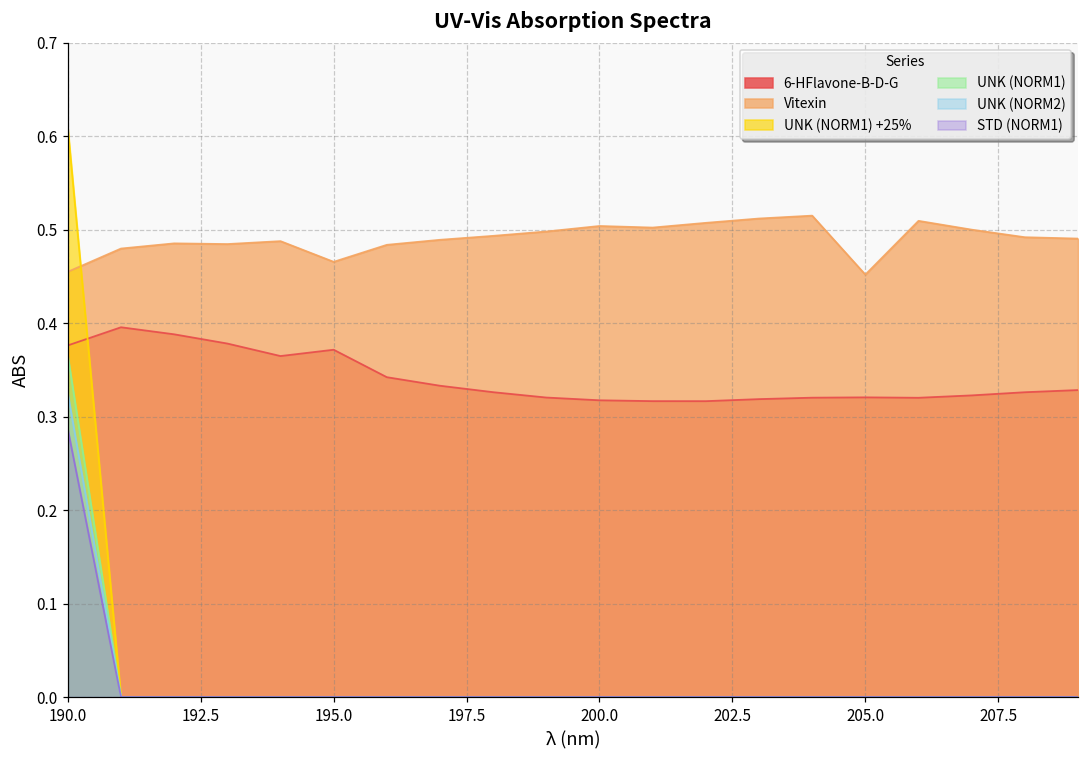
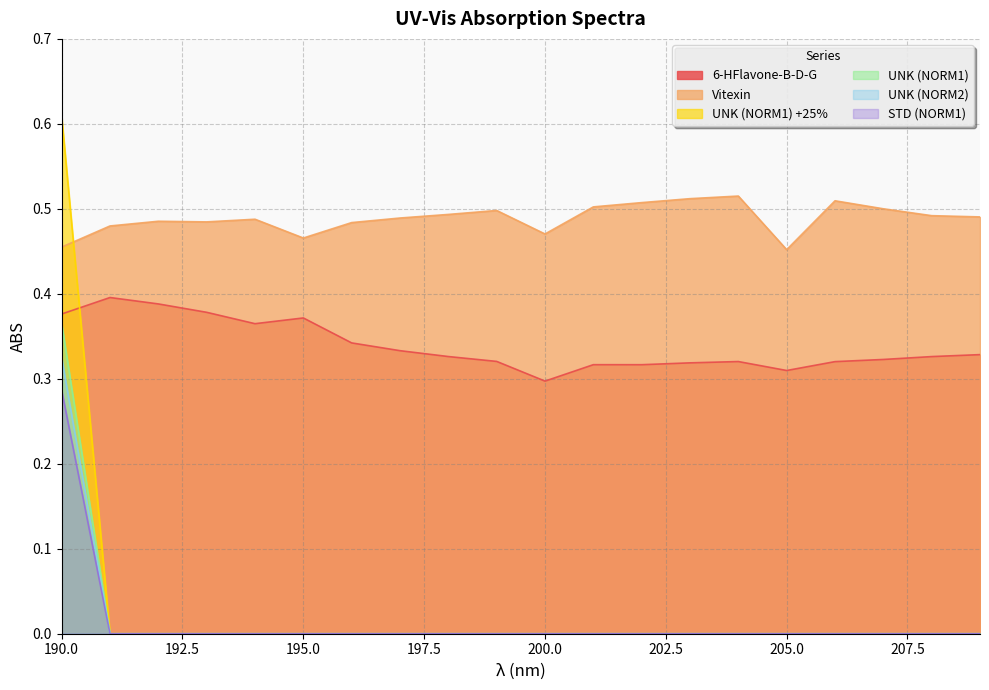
6-HFlavone-B-D-G, 200.0: 0.32 -> 0.30
Vitexin, 200.0: 0.50 -> 0.47
6-HFlavone-B-D-G, 205.0: 0.32 -> 0.31
